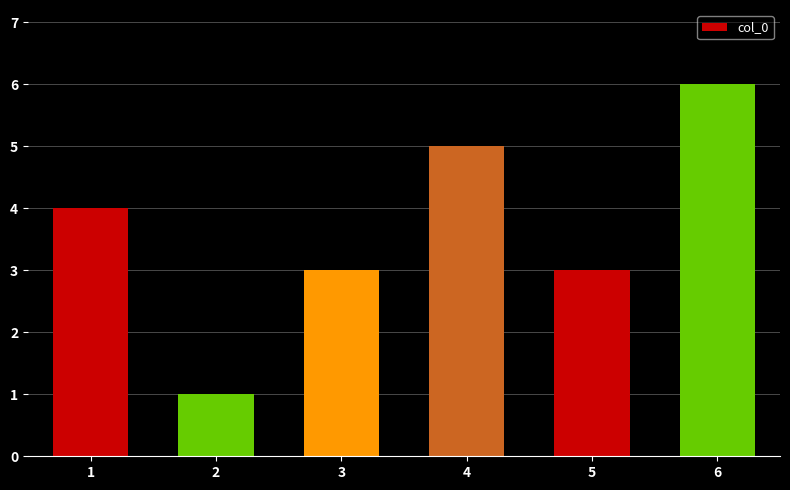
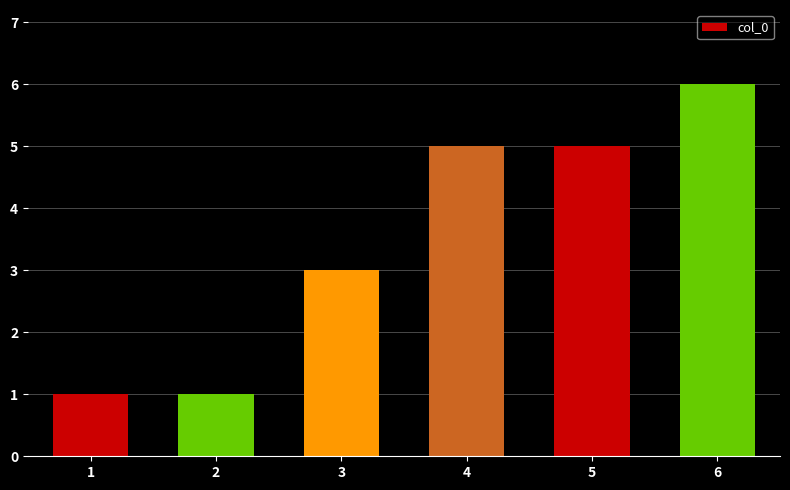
1: 4 -> 1
5: 3 -> 5
